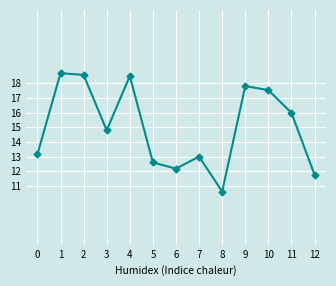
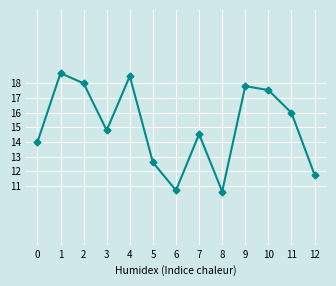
0: 13.2 -> 14.0
2: 18.6 -> 18.0
6: 12.2 -> 10.7
7: 13.0 -> 14.5
